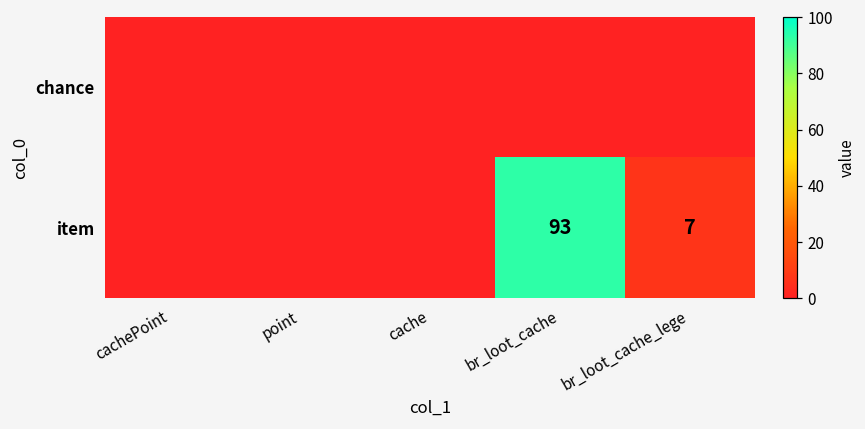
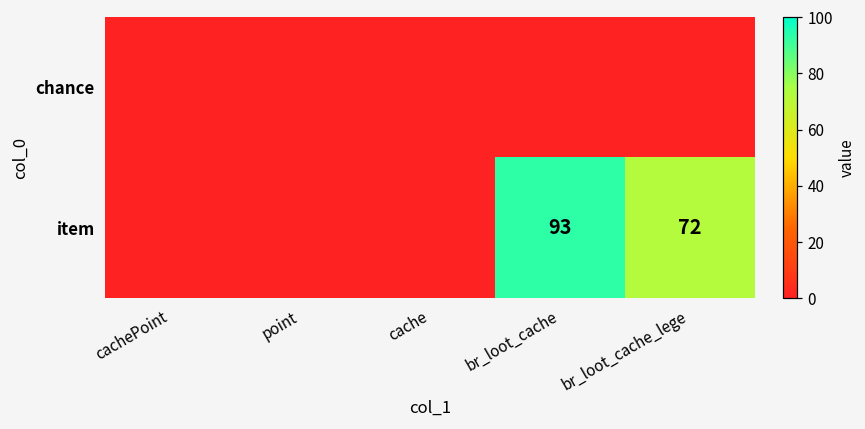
item, br_loot_cache_lege: 7 -> 72
